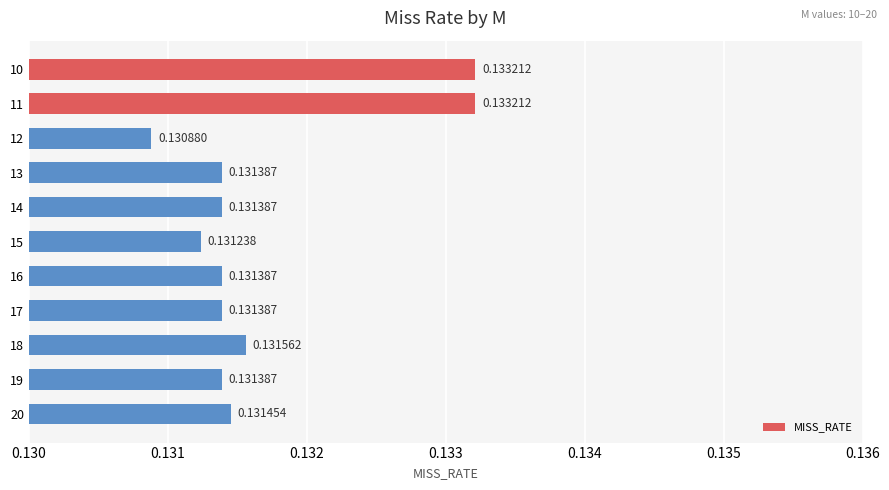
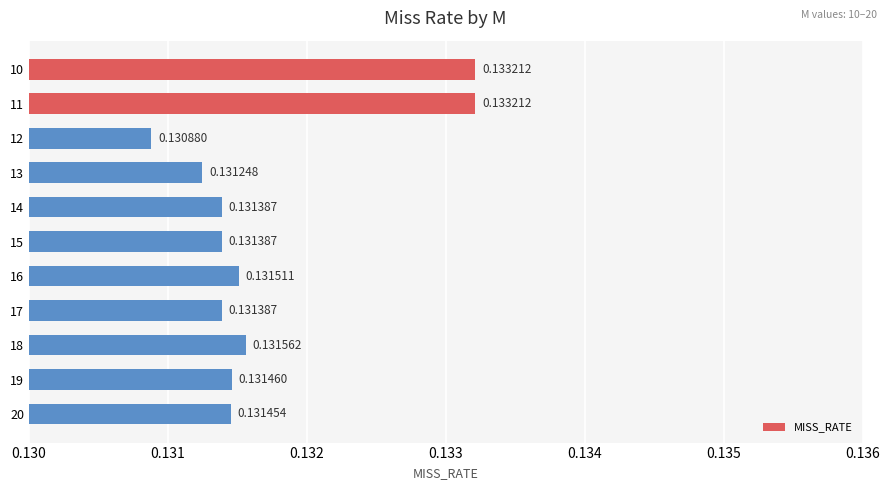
13: 0.131387 -> 0.131248
15: 0.131238 -> 0.131387
16: 0.131387 -> 0.131511
19: 0.131387 -> 0.131460
